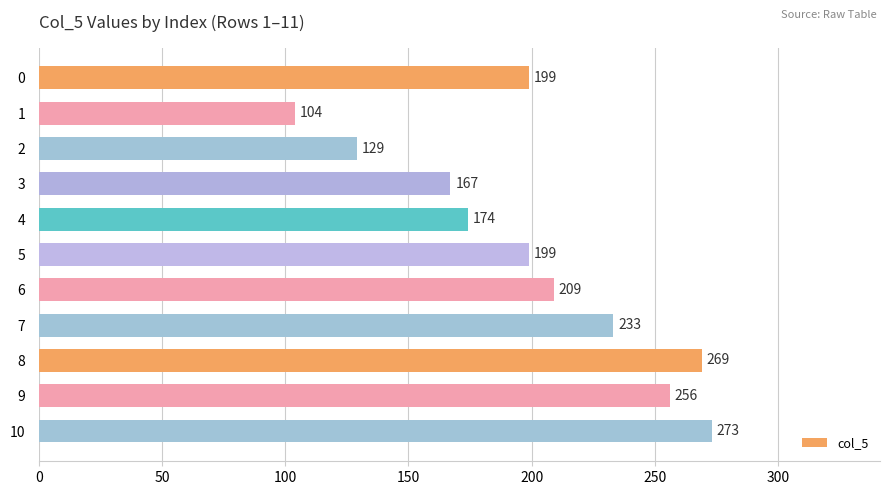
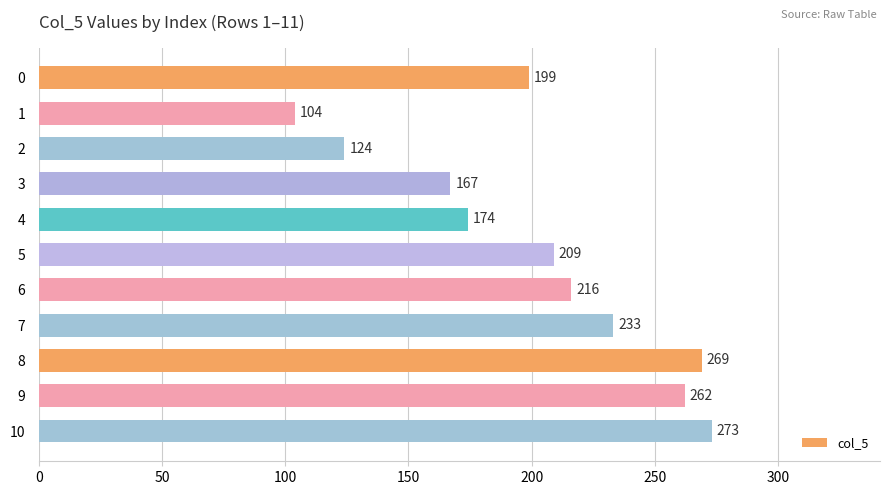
2: 129 -> 124
5: 199 -> 209
6: 209 -> 216
9: 256 -> 262
